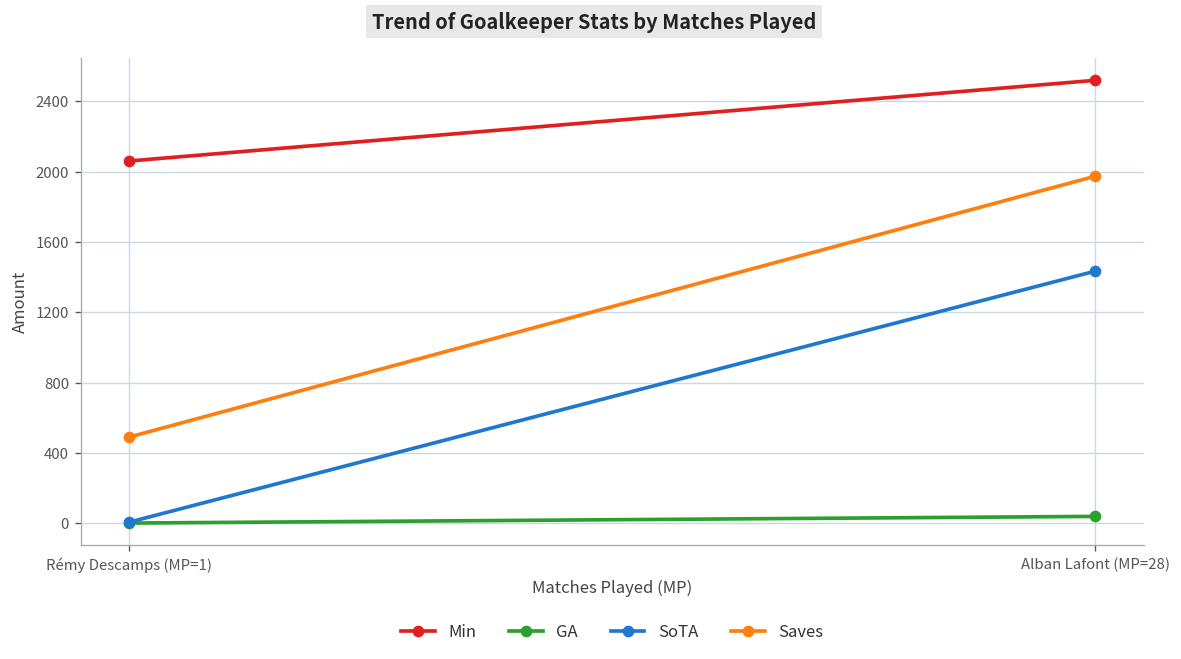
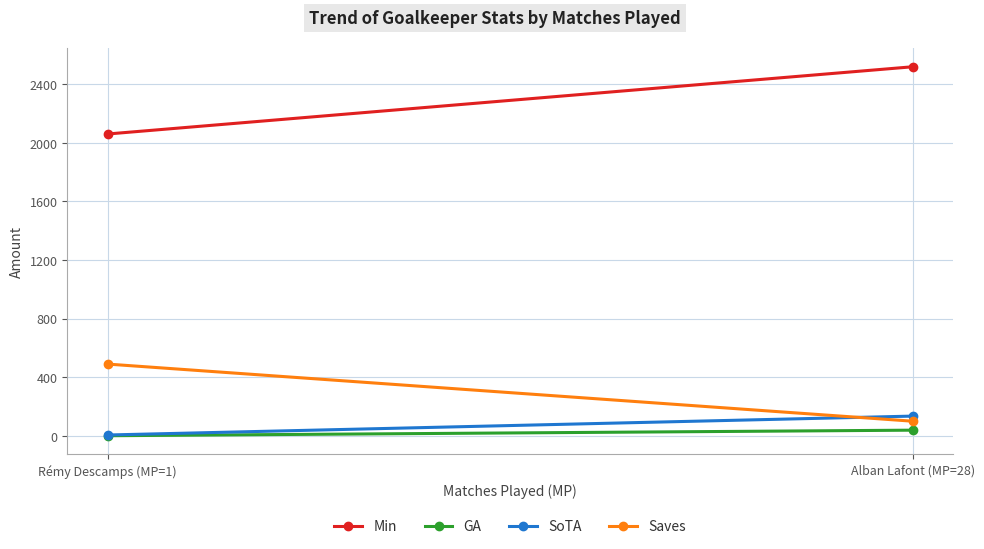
SoTA, Alban Lafont (MP=28): 1430 -> 140
Saves, Alban Lafont (MP=28): 1970 -> 100
